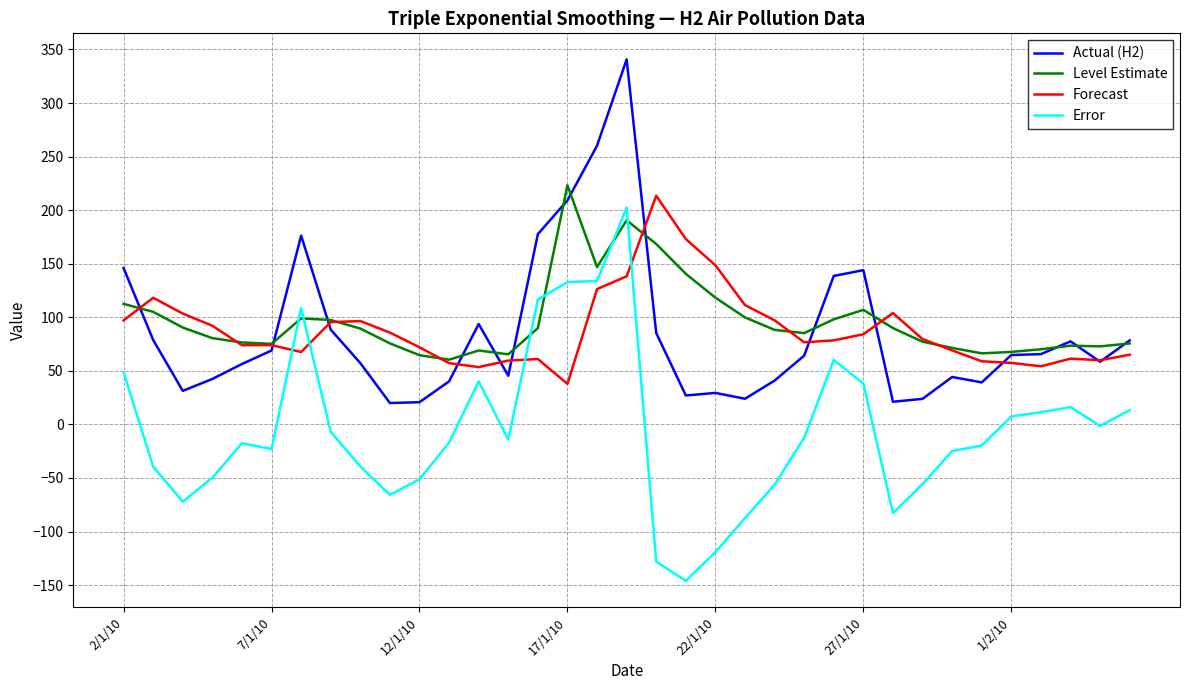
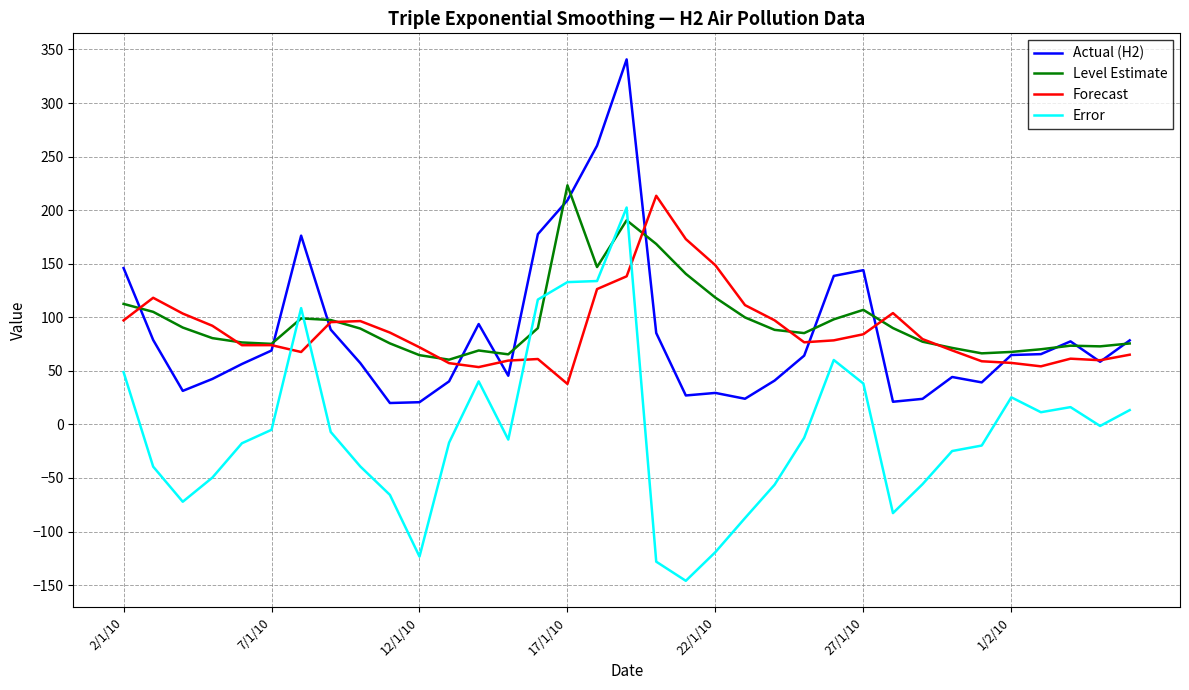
Error, 7/1/10: -23 -> -5
Error, 12/1/10: -51 -> -123
Error, 1/2/10: 7 -> 25
